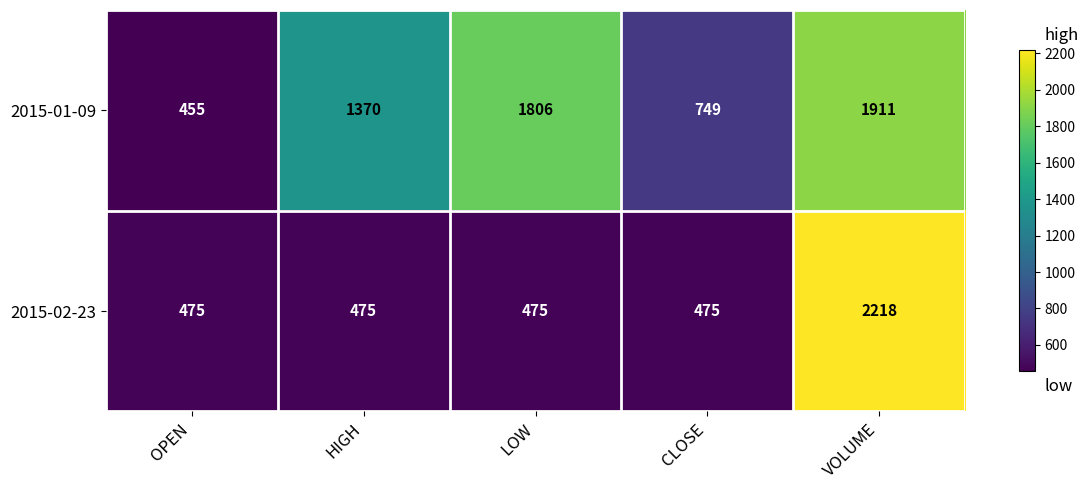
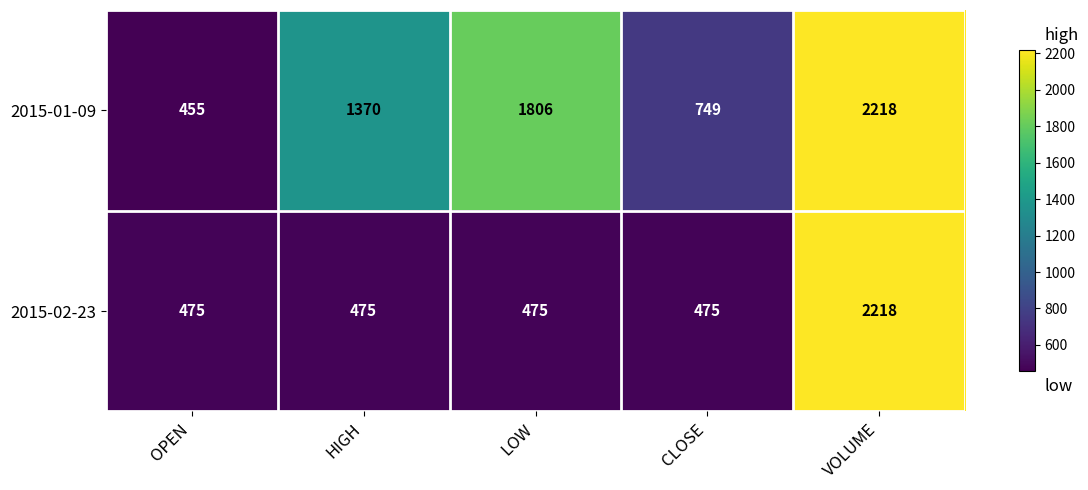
2015-01-09, VOLUME: 1911 -> 2218
